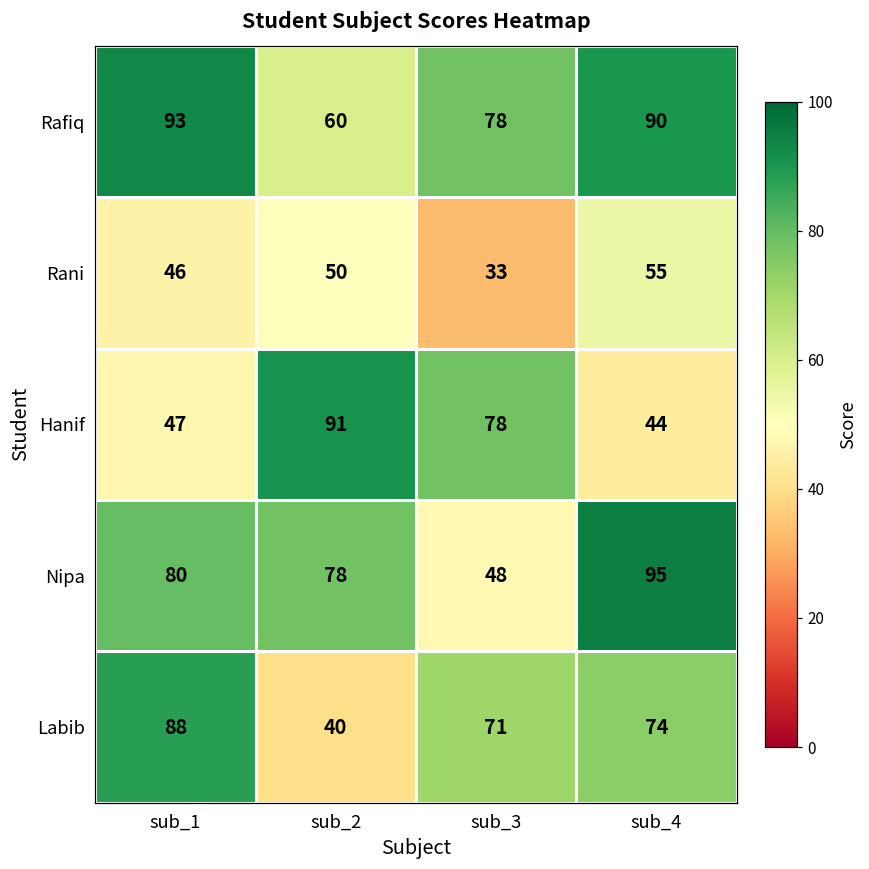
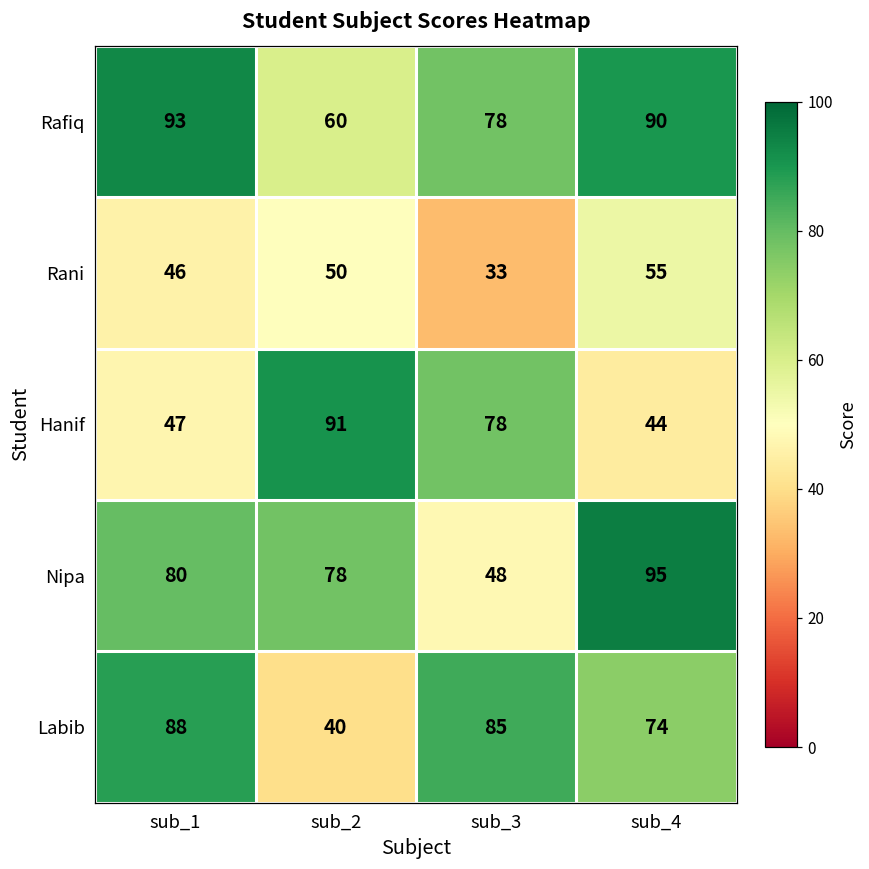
Labib, sub_3: 71 -> 85
